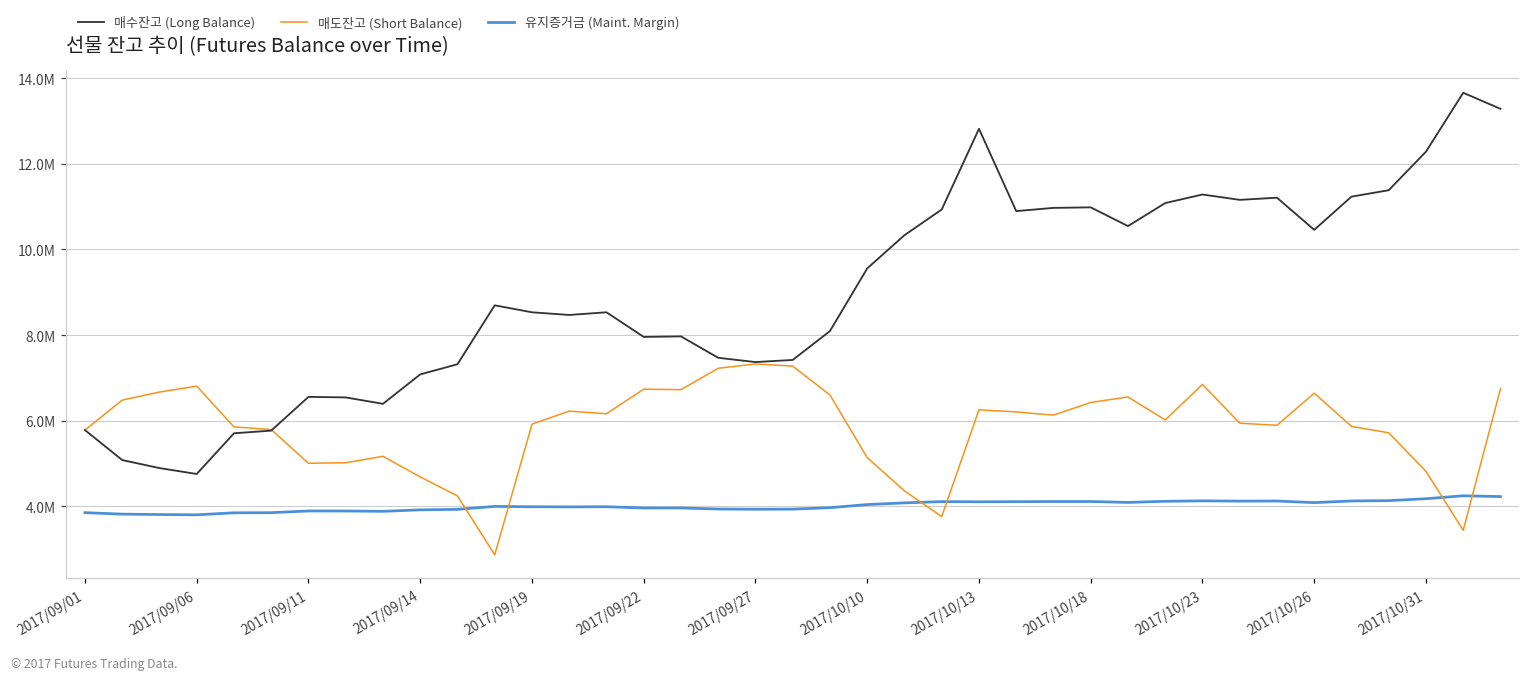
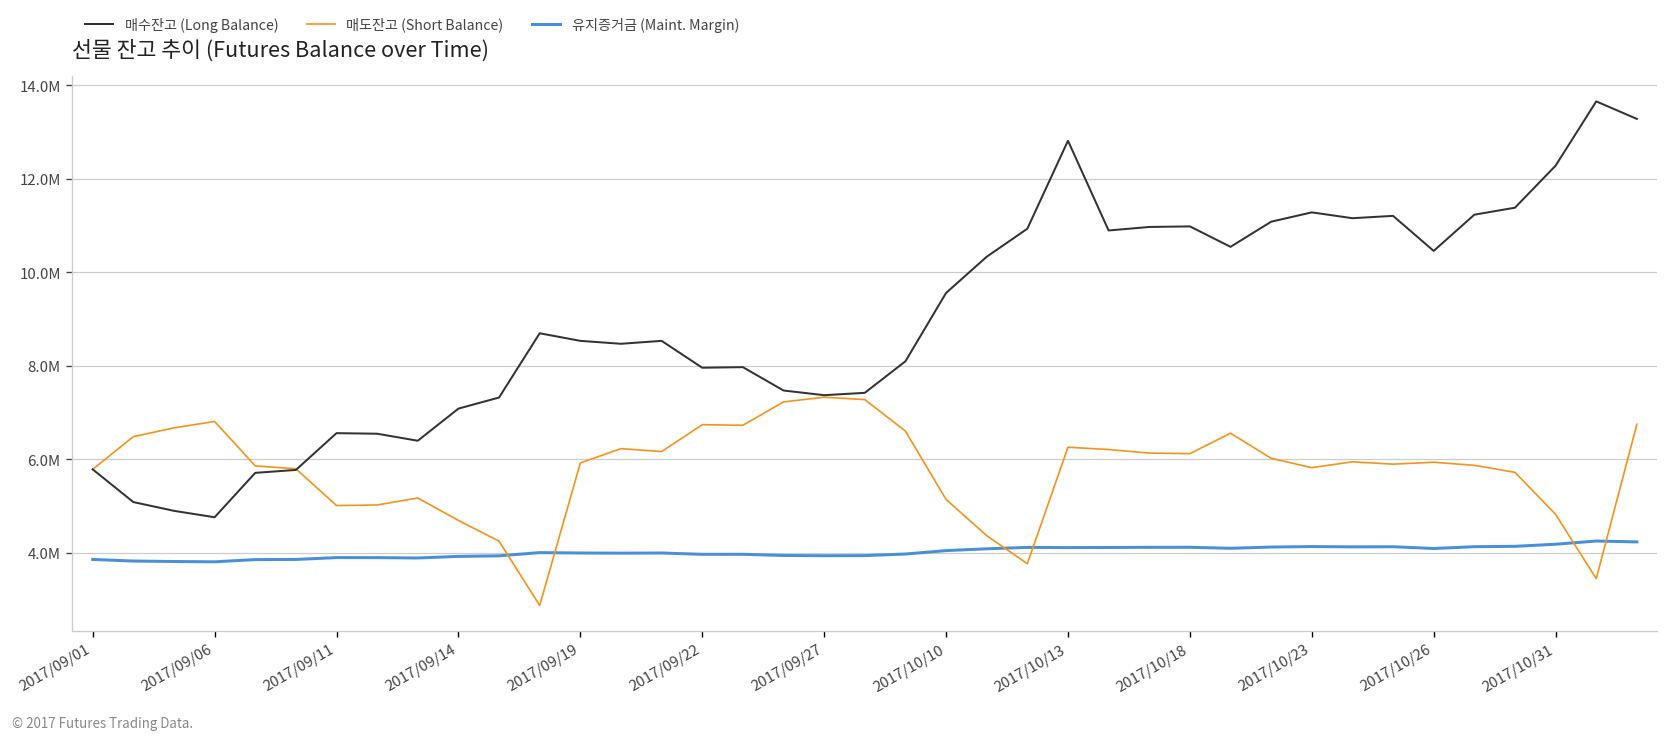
매도잔고 (Short Balance), 2017/10/18: 6400000 -> 6100000
매도잔고 (Short Balance), 2017/10/23: 6800000 -> 5800000
매도잔고 (Short Balance), 2017/10/26: 6600000 -> 5900000
